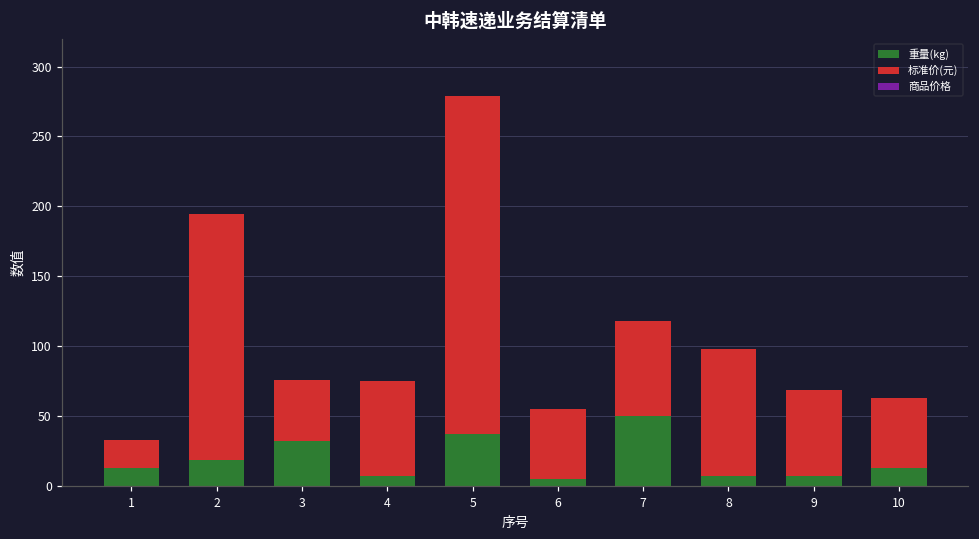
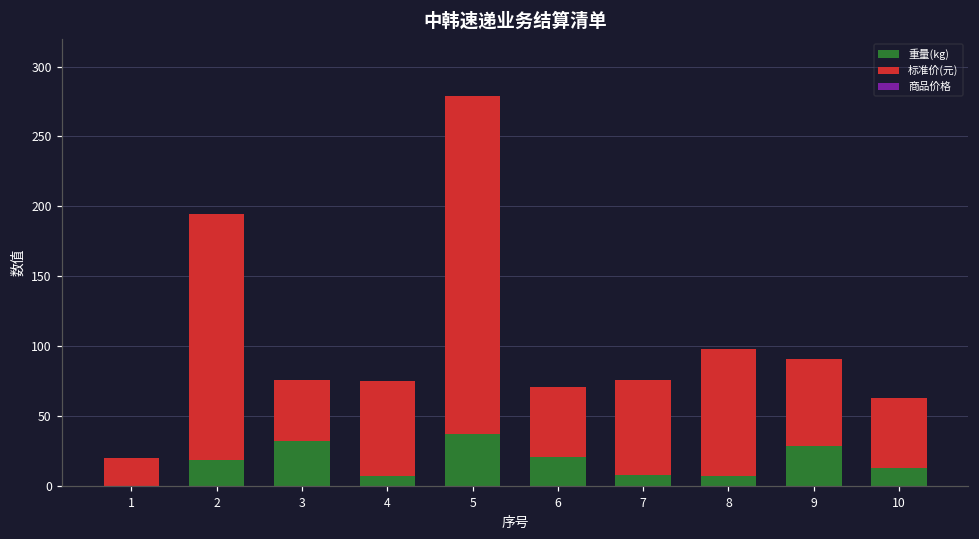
重量(kg), 1: 13 -> 0
重量(kg), 6: 5 -> 21
重量(kg), 7: 50 -> 8
重量(kg), 9: 7 -> 29
